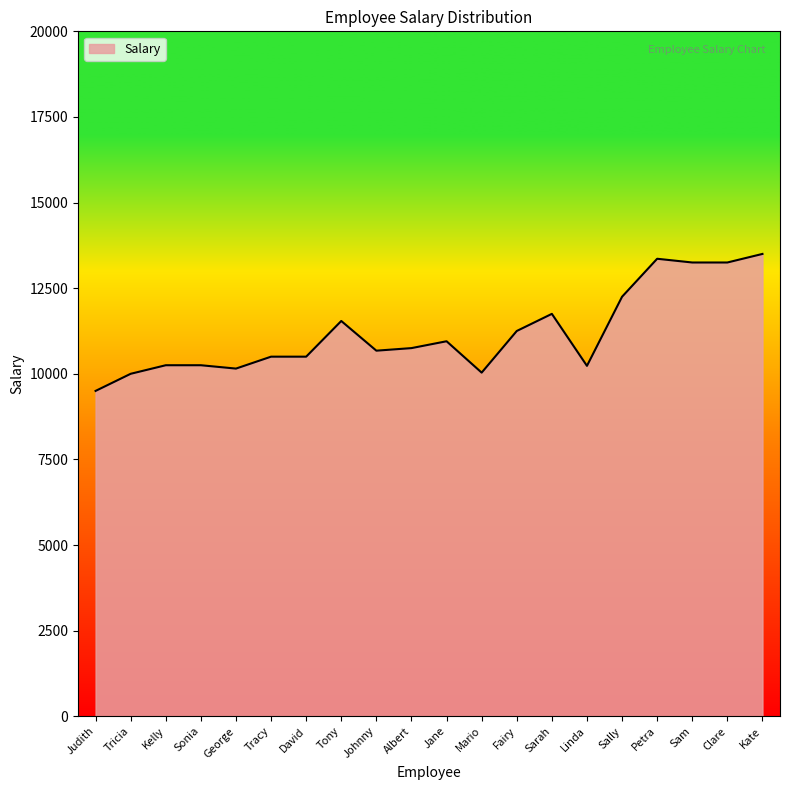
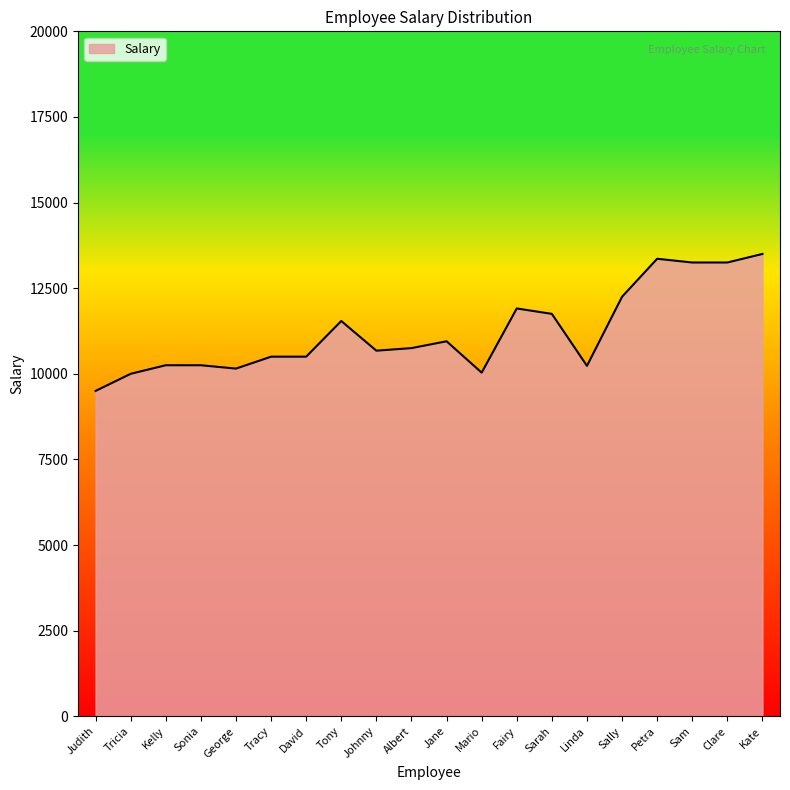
Fairy: 11300 -> 11900
